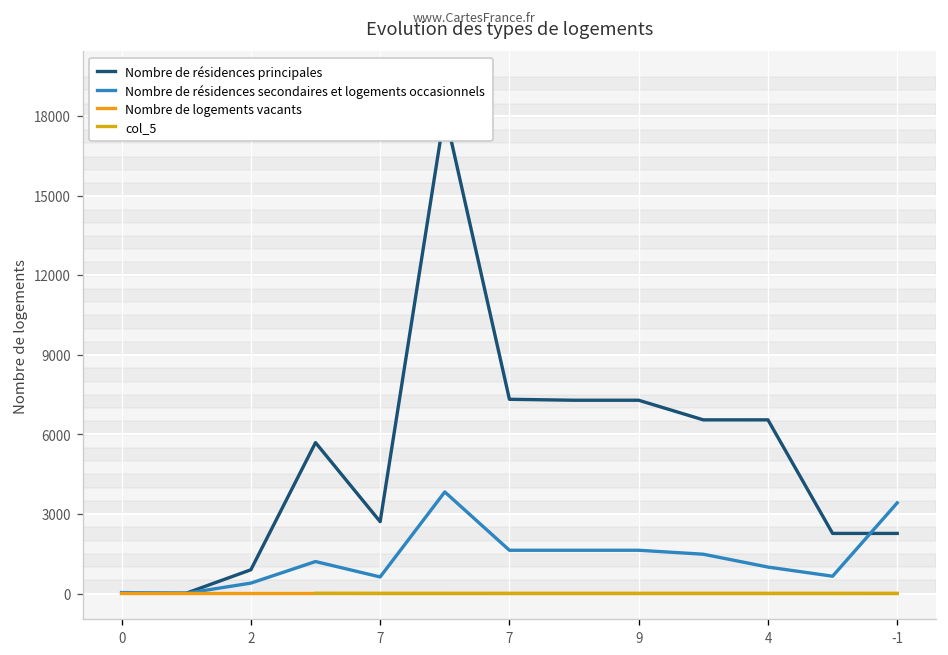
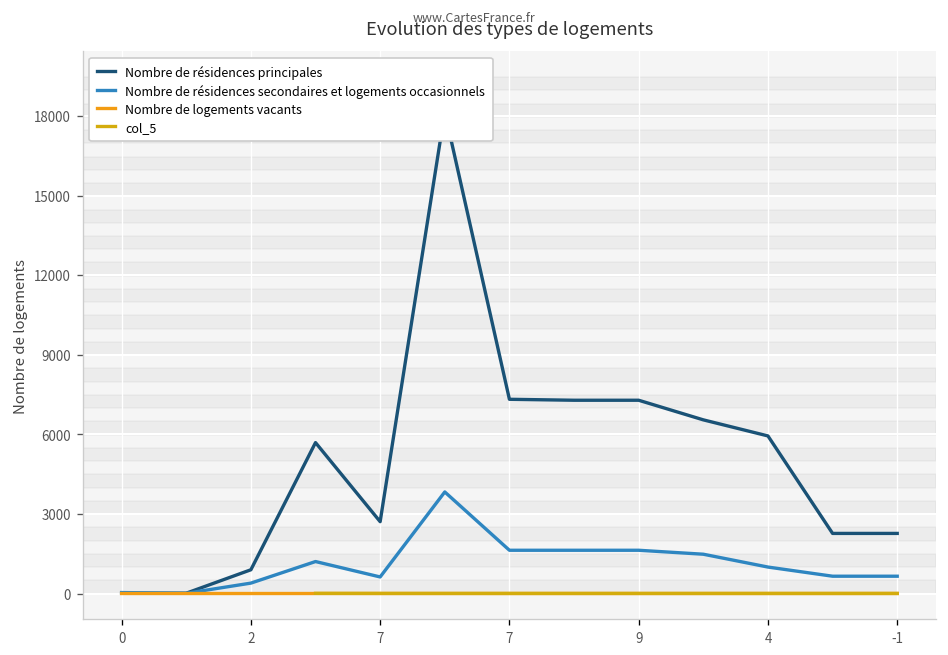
Nombre de résidences principales, 4: 6500 -> 5900
Nombre de résidences secondaires et logements occasionnels, -1: 3400 -> 700
